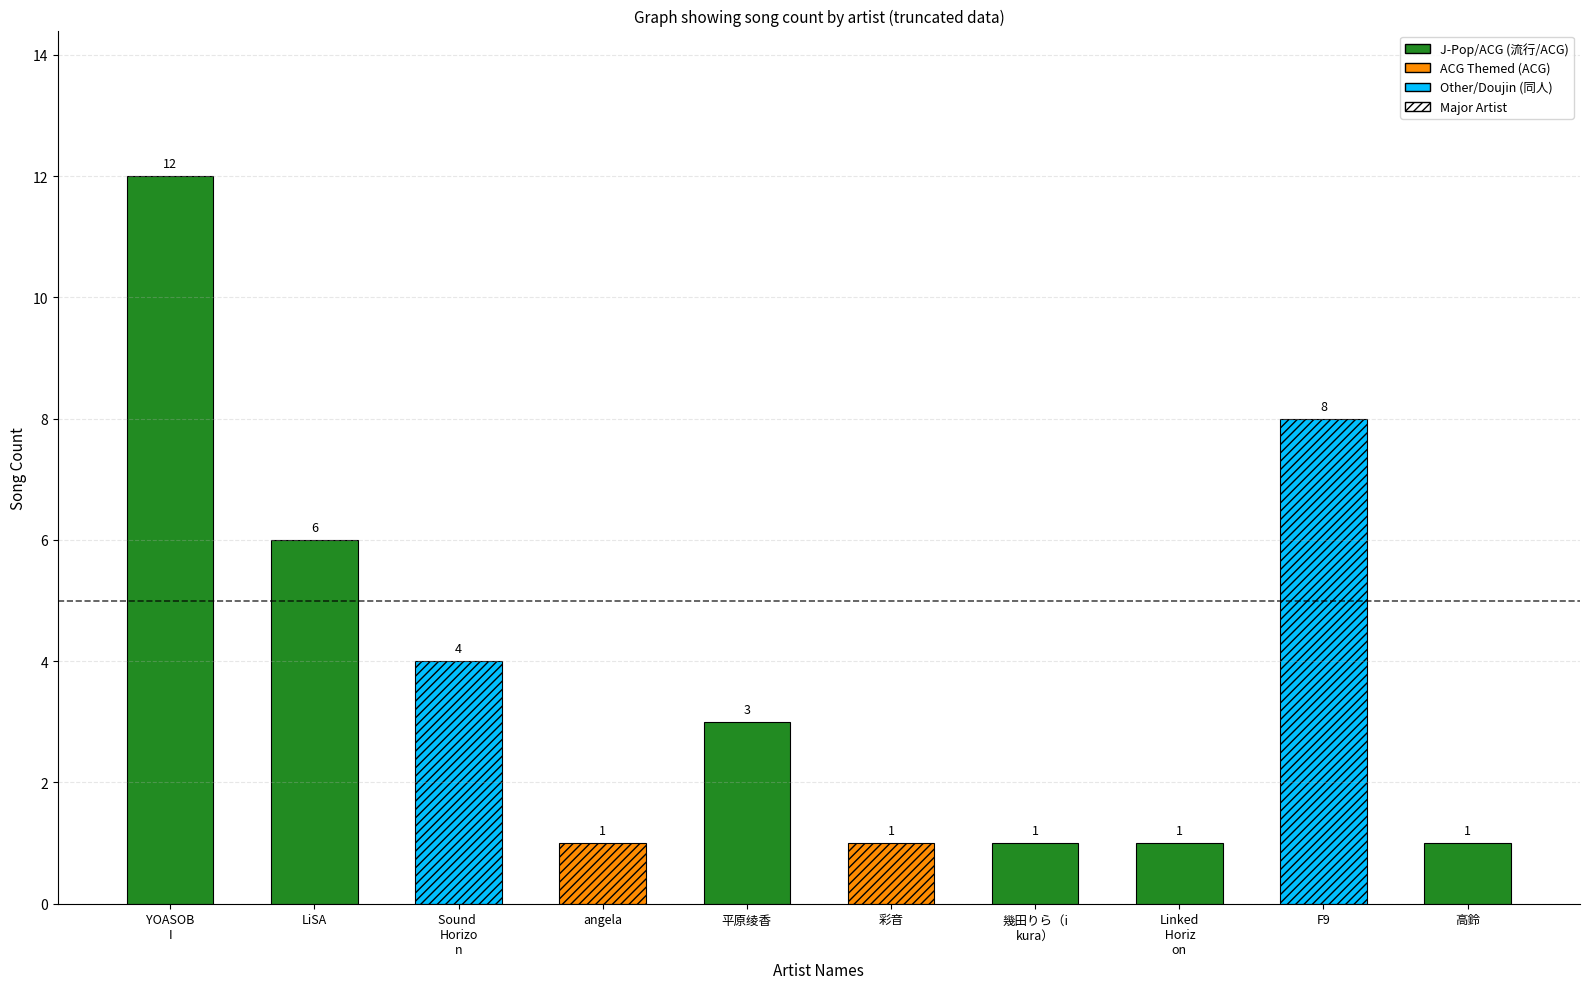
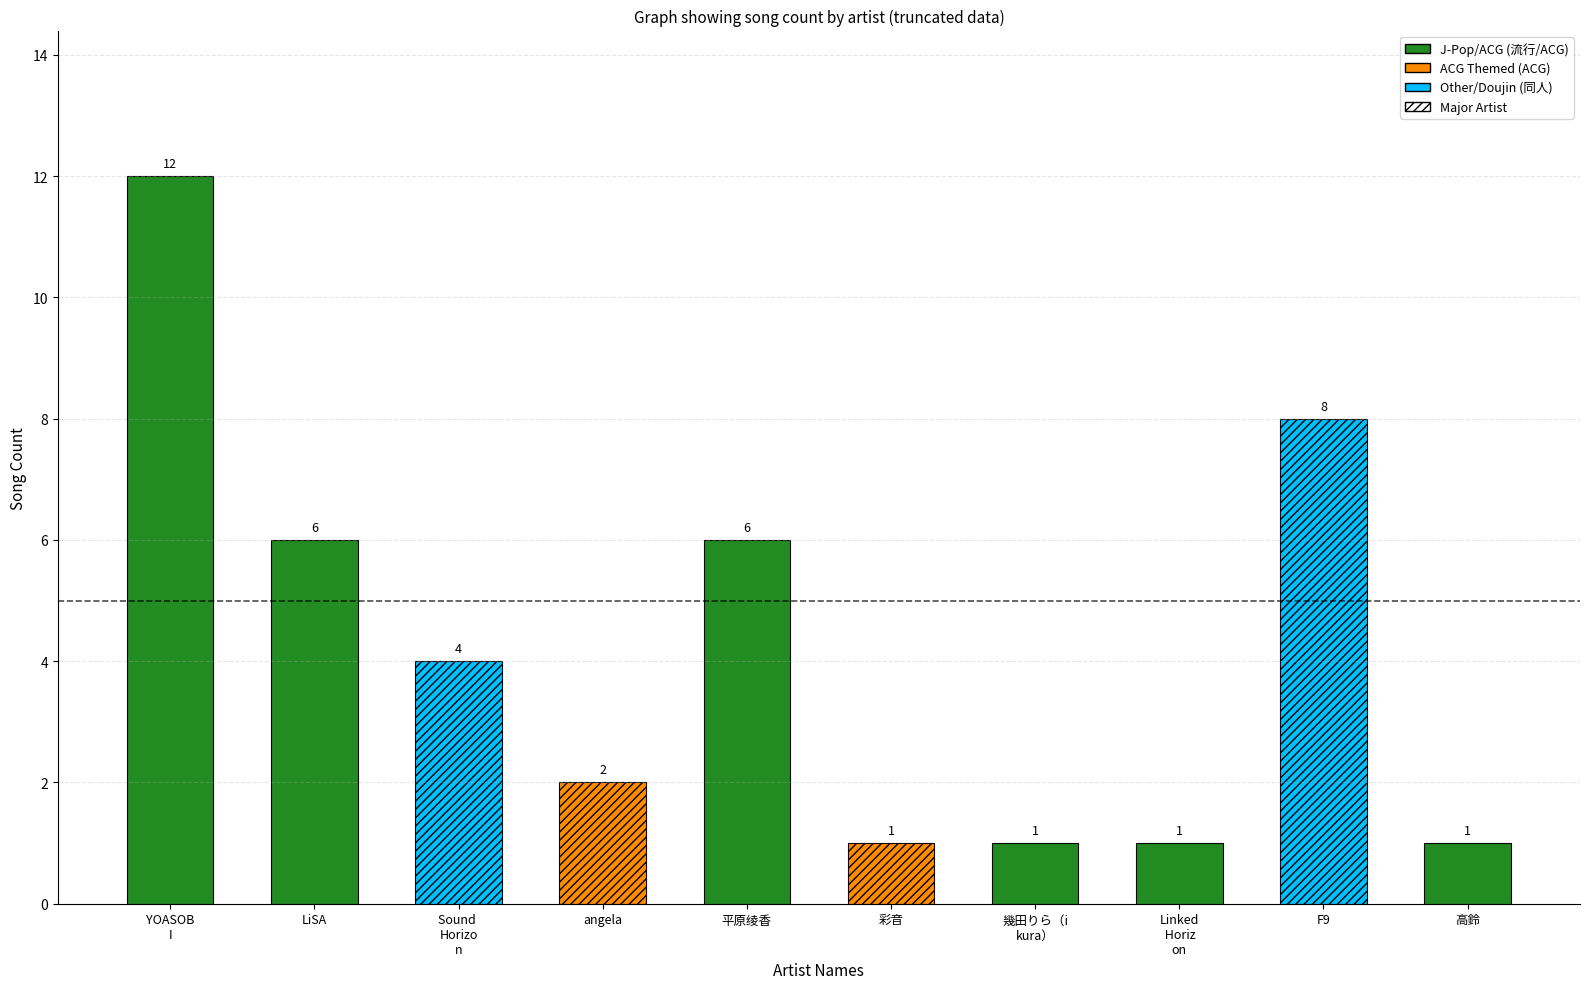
angela: 1 -> 2
平原绫香: 3 -> 6
